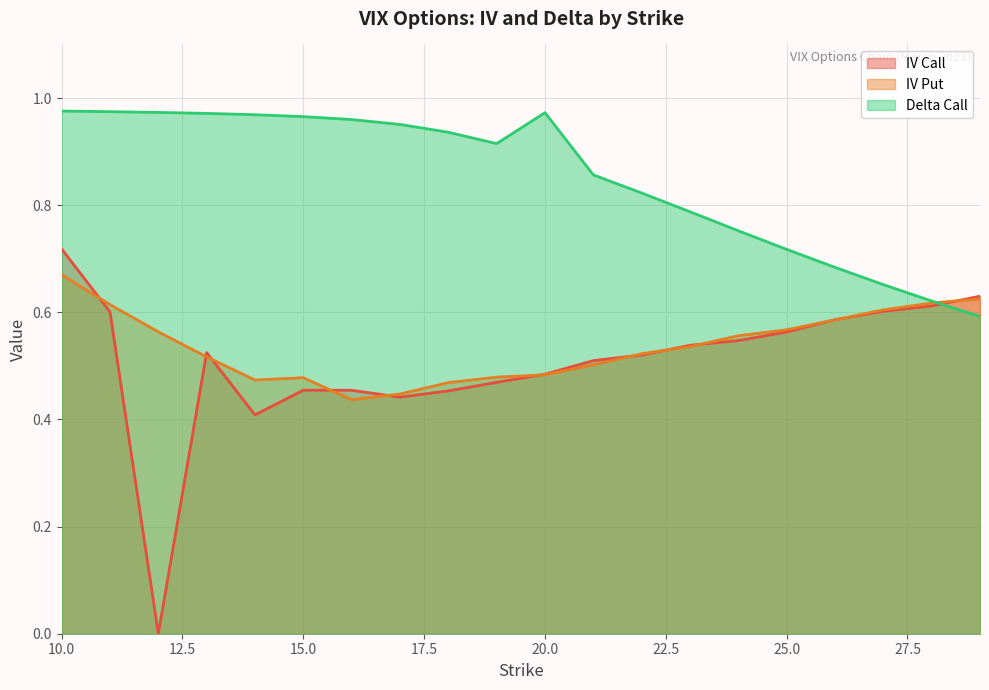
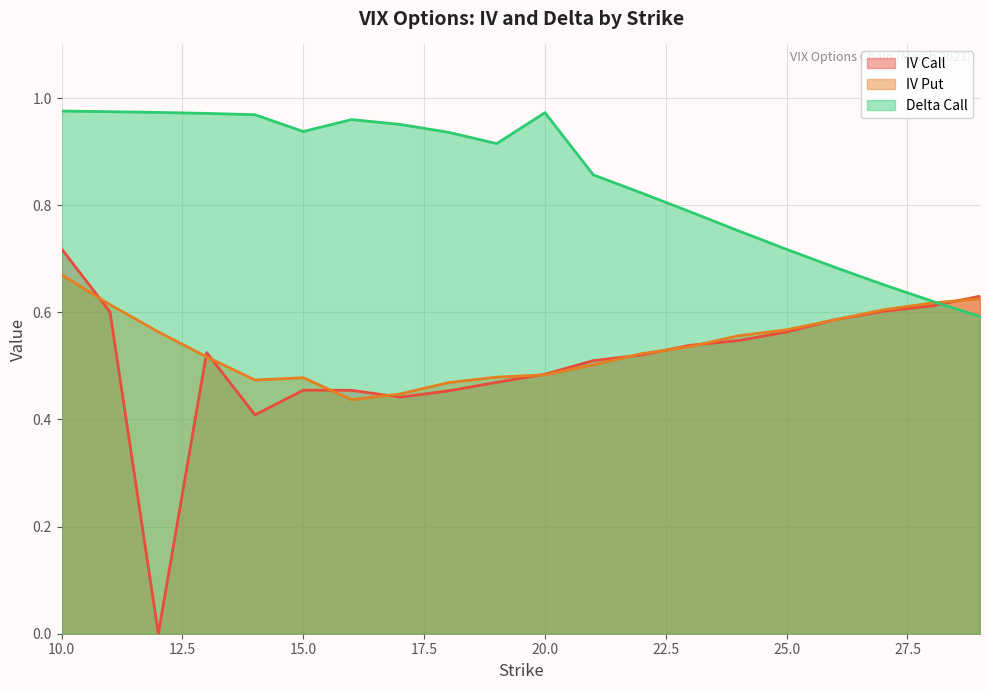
Delta Call, 15.0: 0.97 -> 0.94
